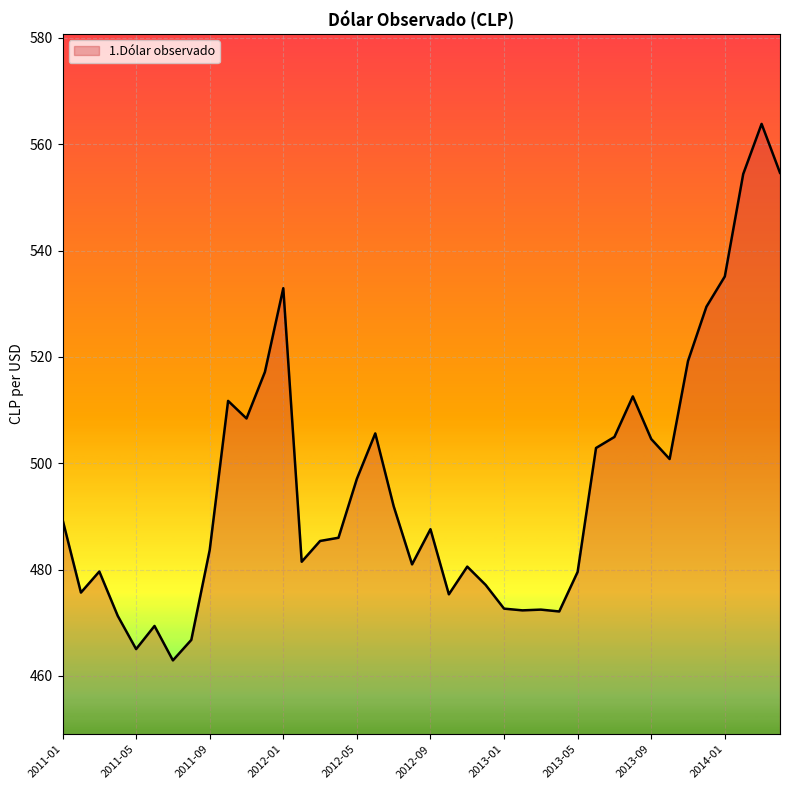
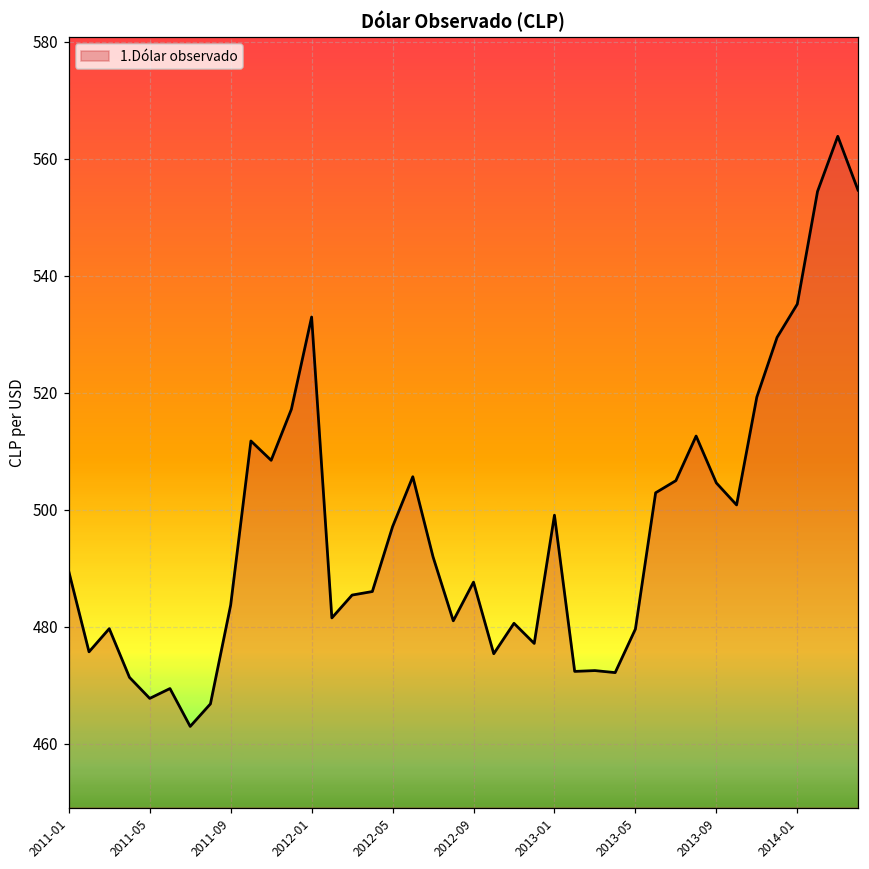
2011-05: 465 -> 468
2013-01: 473 -> 499
